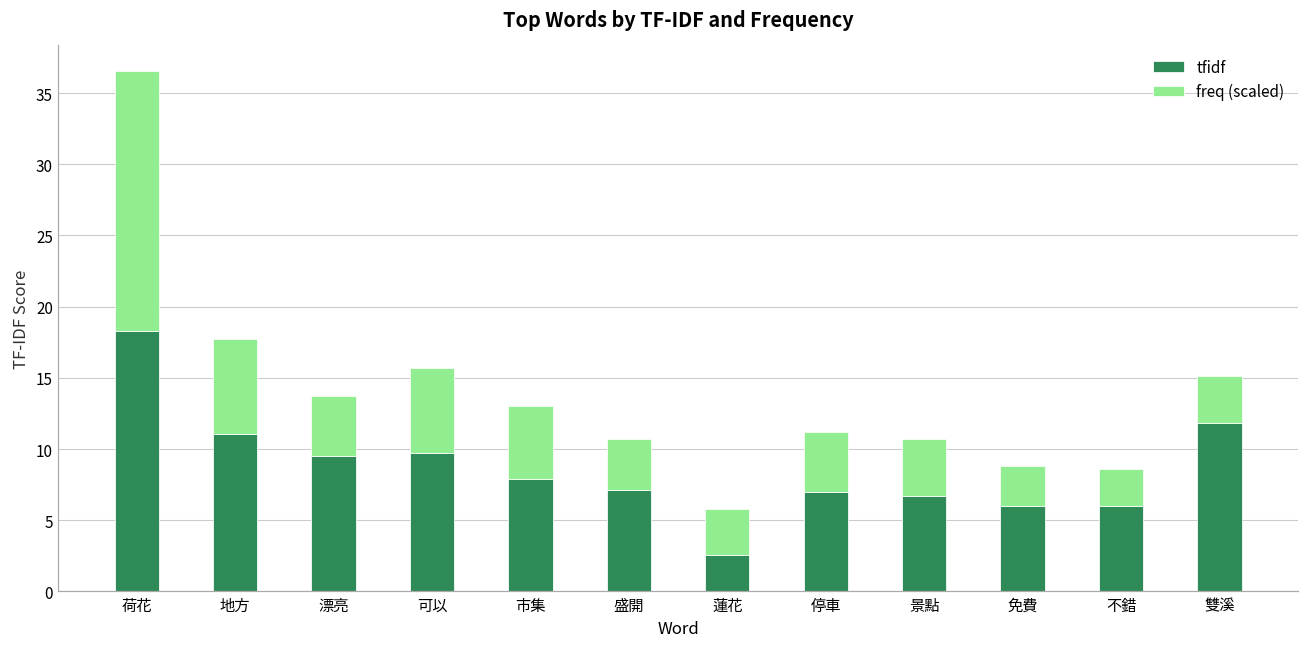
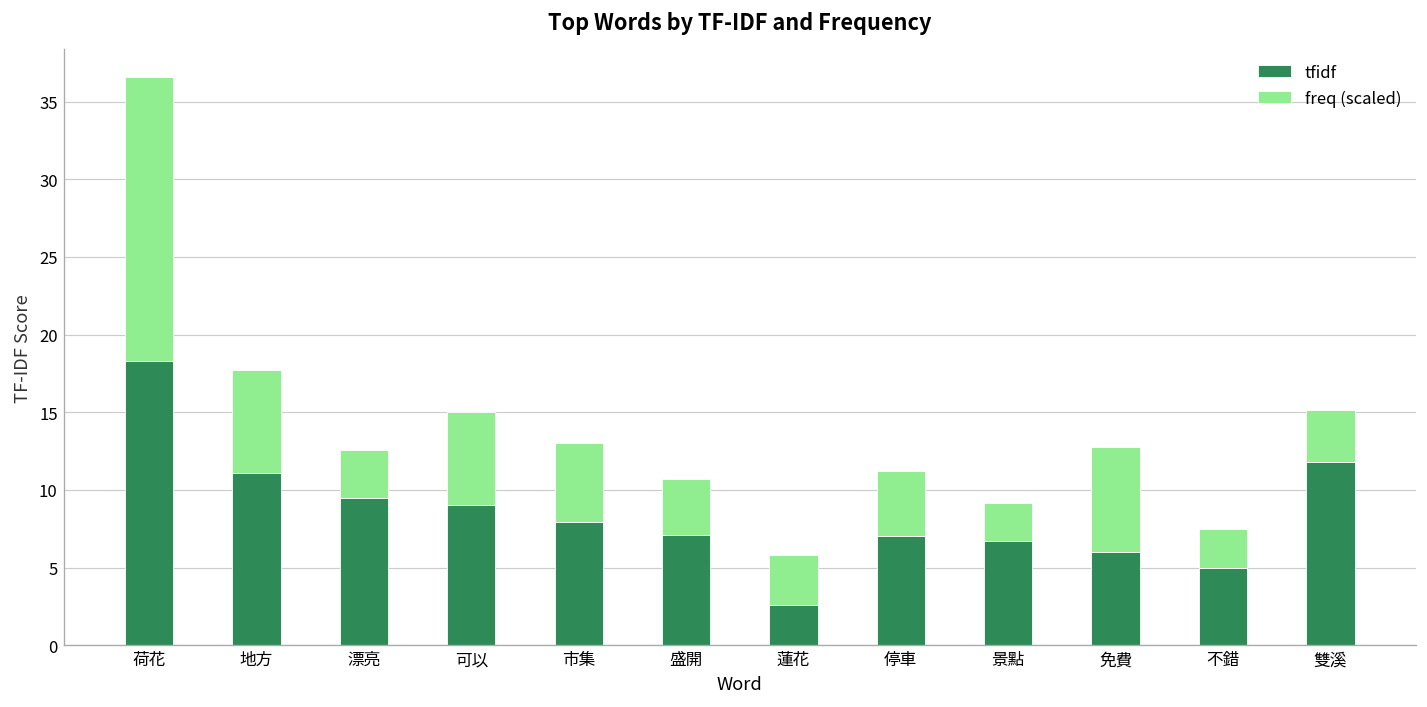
freq (scaled), 漂亮: 4.2 -> 3.1
tfidf, 可以: 9.7 -> 9.0
freq (scaled), 景點: 4.0 -> 2.4
freq (scaled), 免費: 2.8 -> 6.8
tfidf, 不錯: 6.0 -> 5.0
